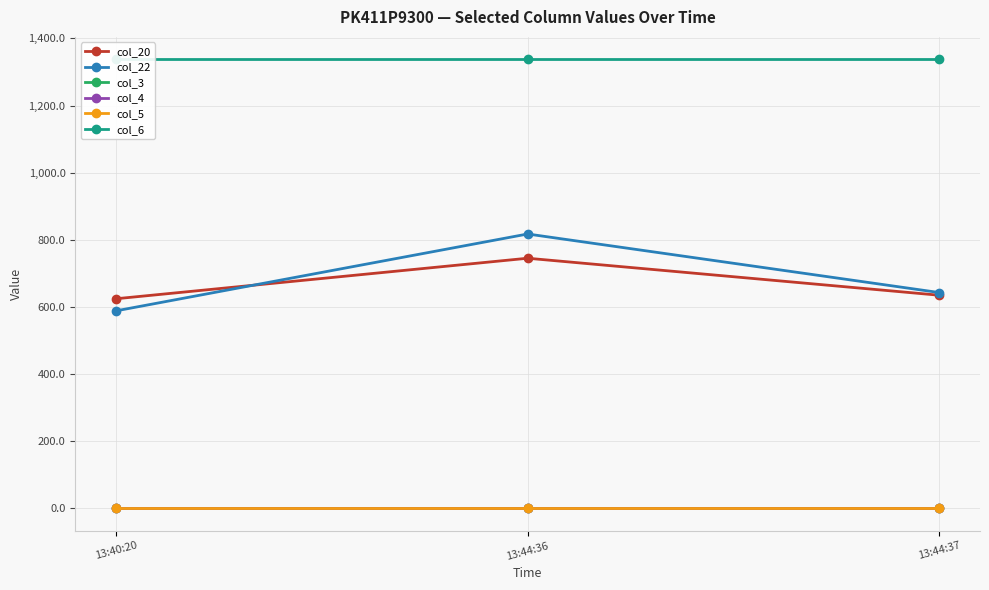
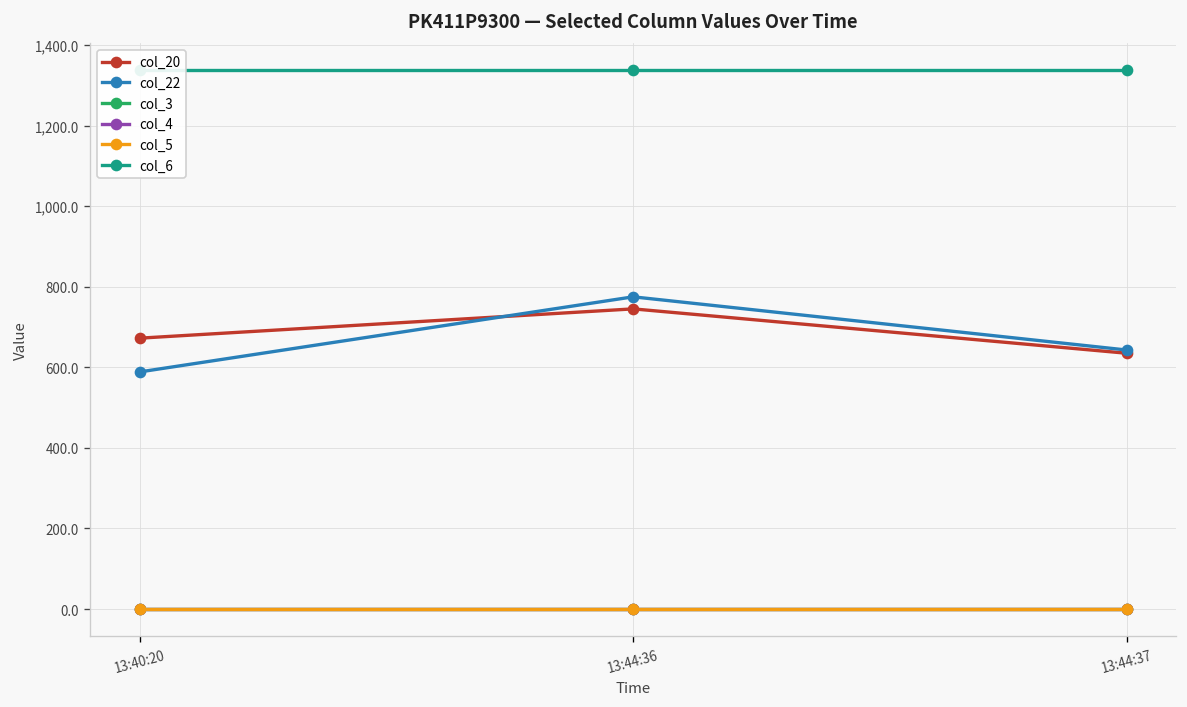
col_20, 13:40:20: 620 -> 670
col_22, 13:44:36: 820 -> 780
